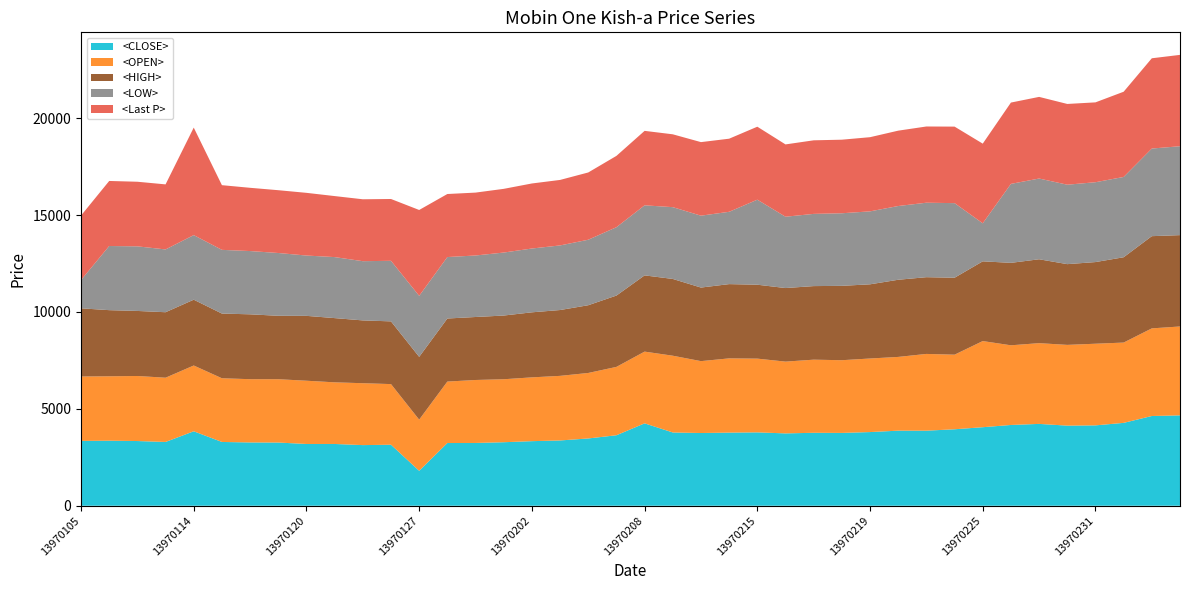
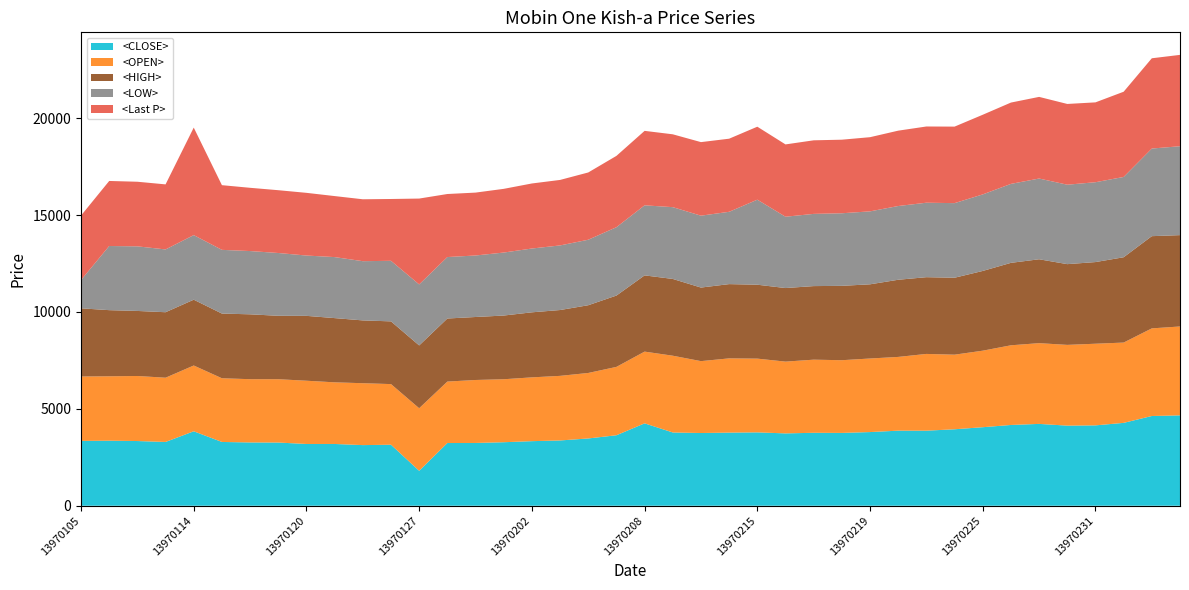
<OPEN>, 13970127: 2600 -> 3200
<OPEN>, 13970225: 4400 -> 3900
<LOW>, 13970225: 2000 -> 3900
